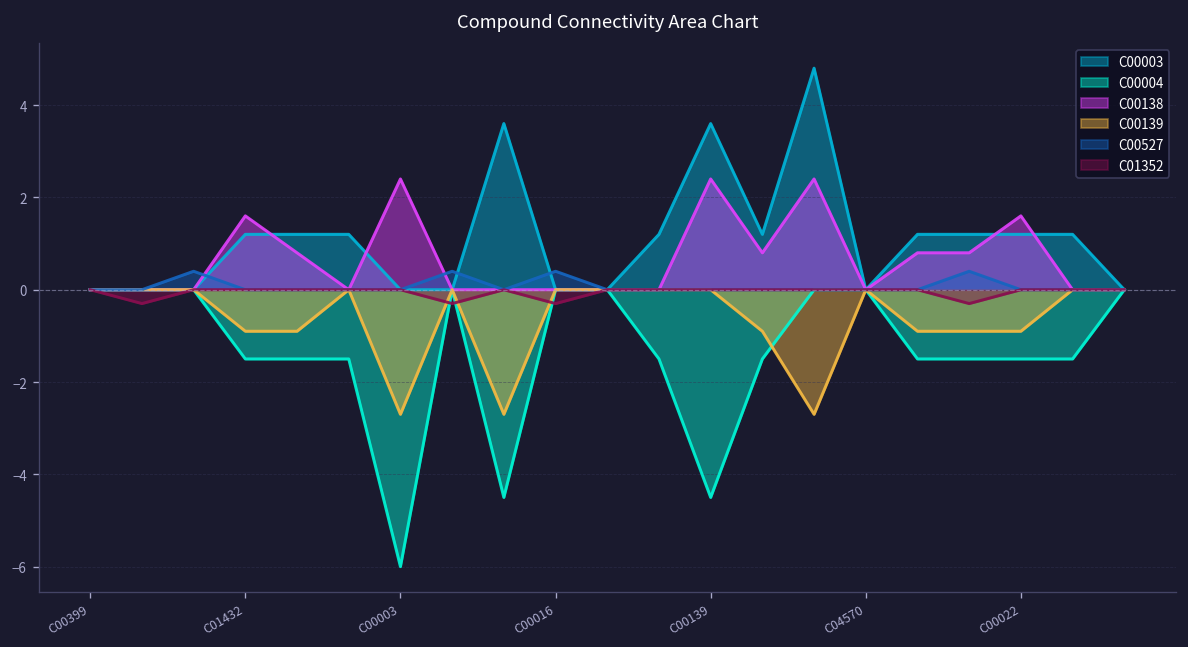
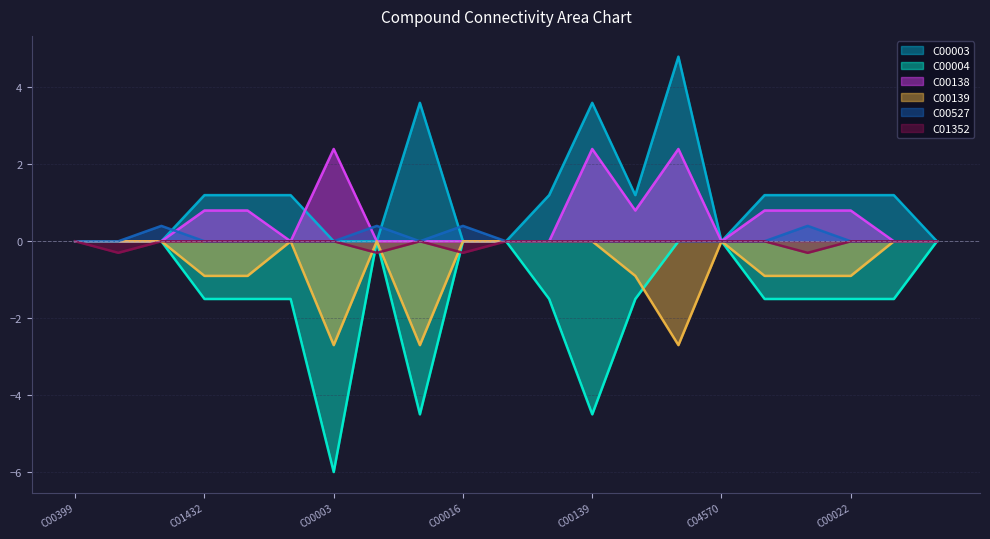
C00138, C01432: 1.6 -> 0.8
C00138, C00022: 1.6 -> 0.8
